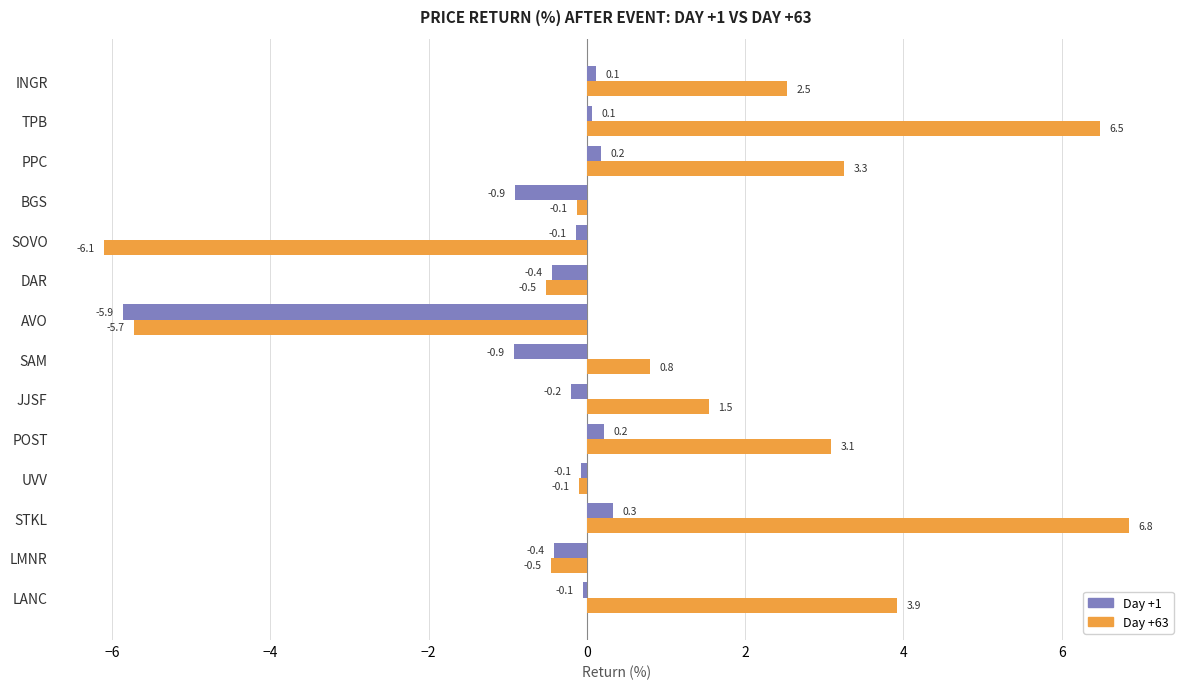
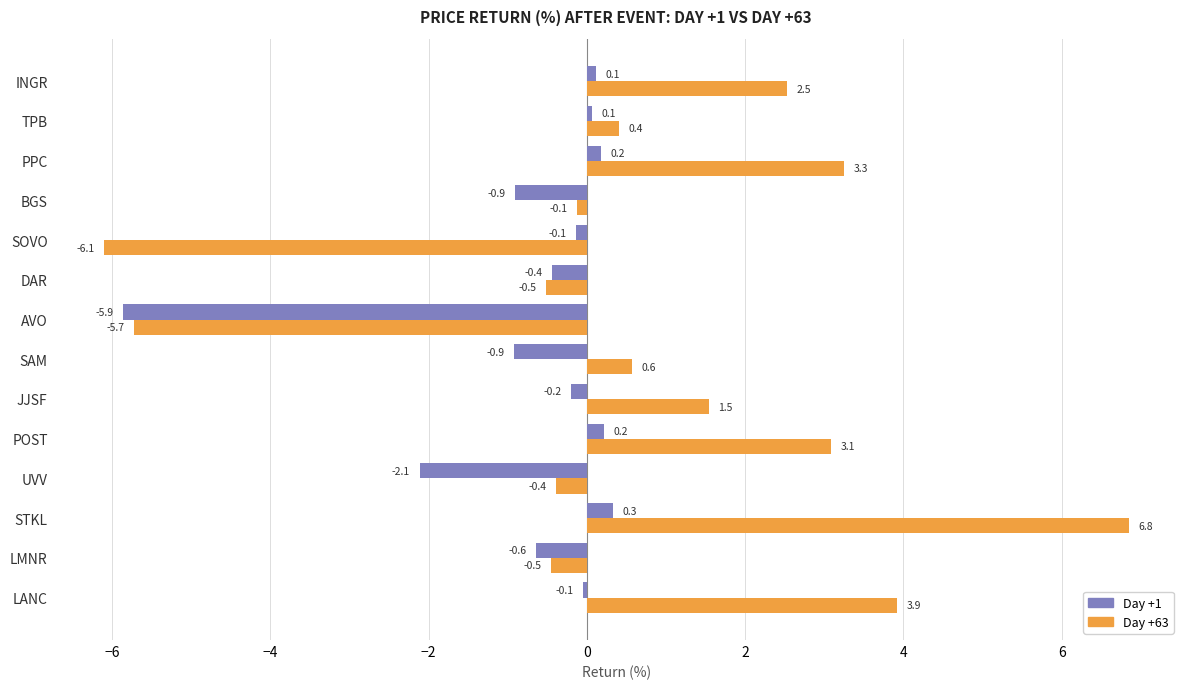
Day +63, TPB: 6.5 -> 0.4
Day +63, SAM: 0.8 -> 0.6
Day +1, UVV: -0.1 -> -2.1
Day +63, UVV: -0.1 -> -0.4
Day +1, LMNR: -0.4 -> -0.6
